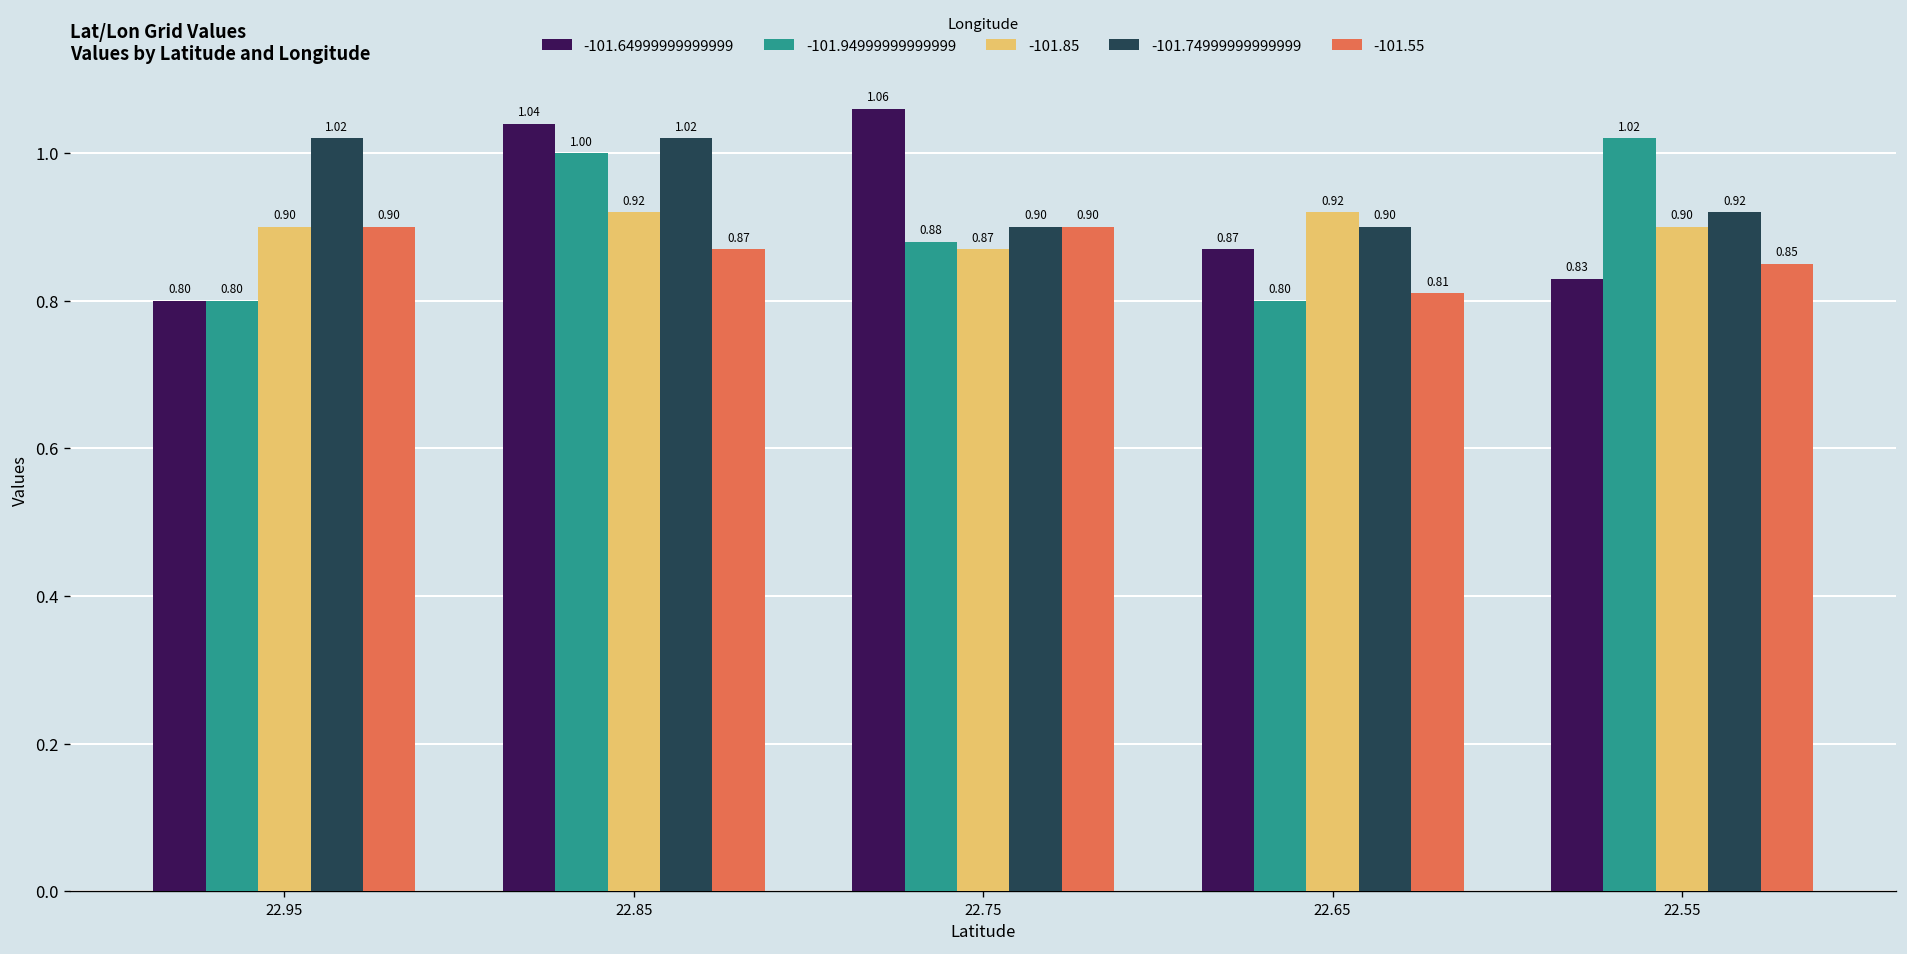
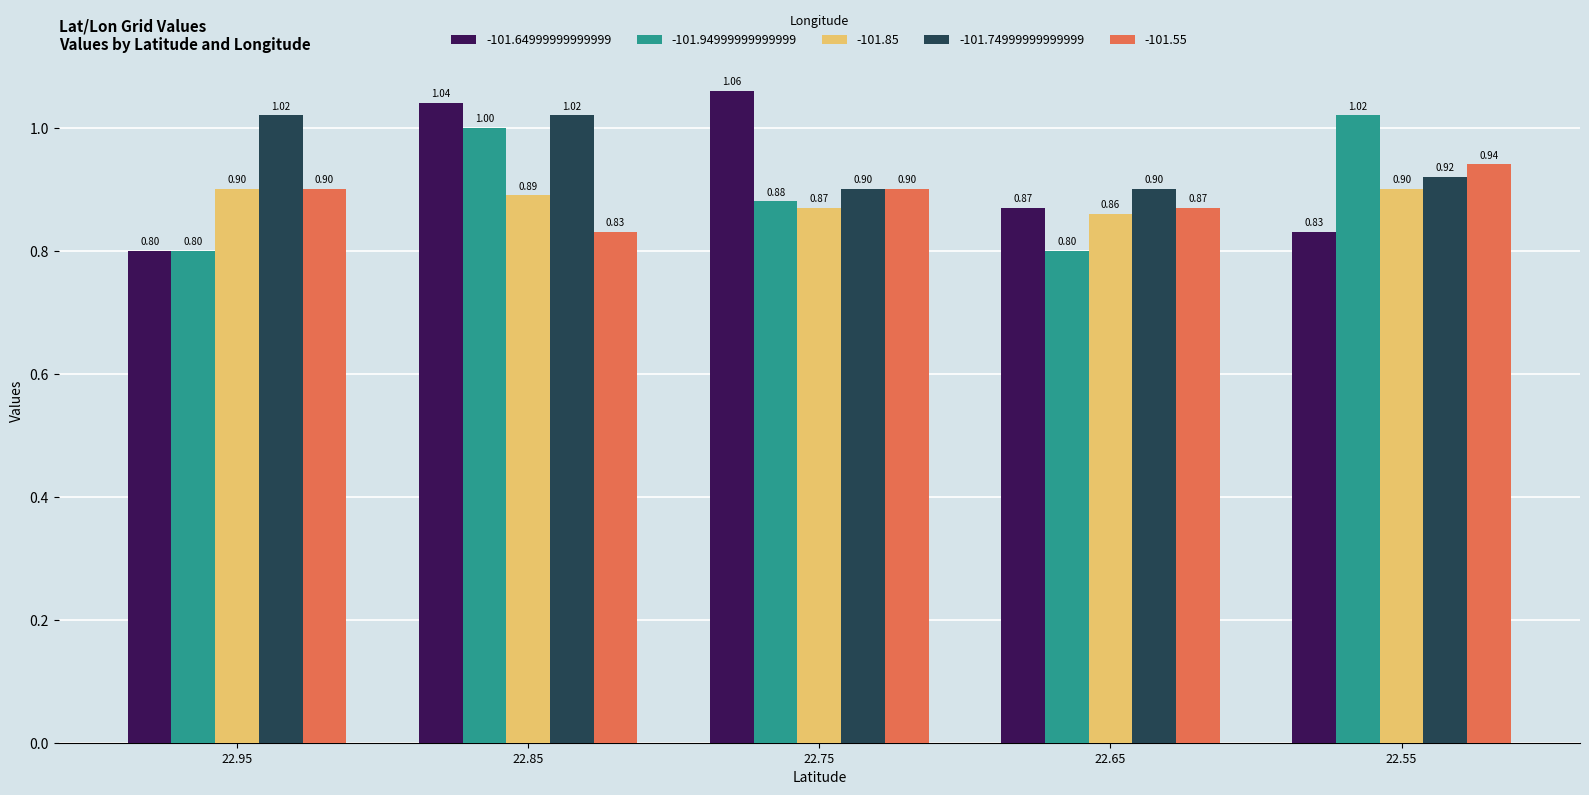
-101.85, 22.85: 0.92 -> 0.89
-101.55, 22.85: 0.87 -> 0.83
-101.85, 22.65: 0.92 -> 0.86
-101.55, 22.65: 0.81 -> 0.87
-101.55, 22.55: 0.85 -> 0.94
